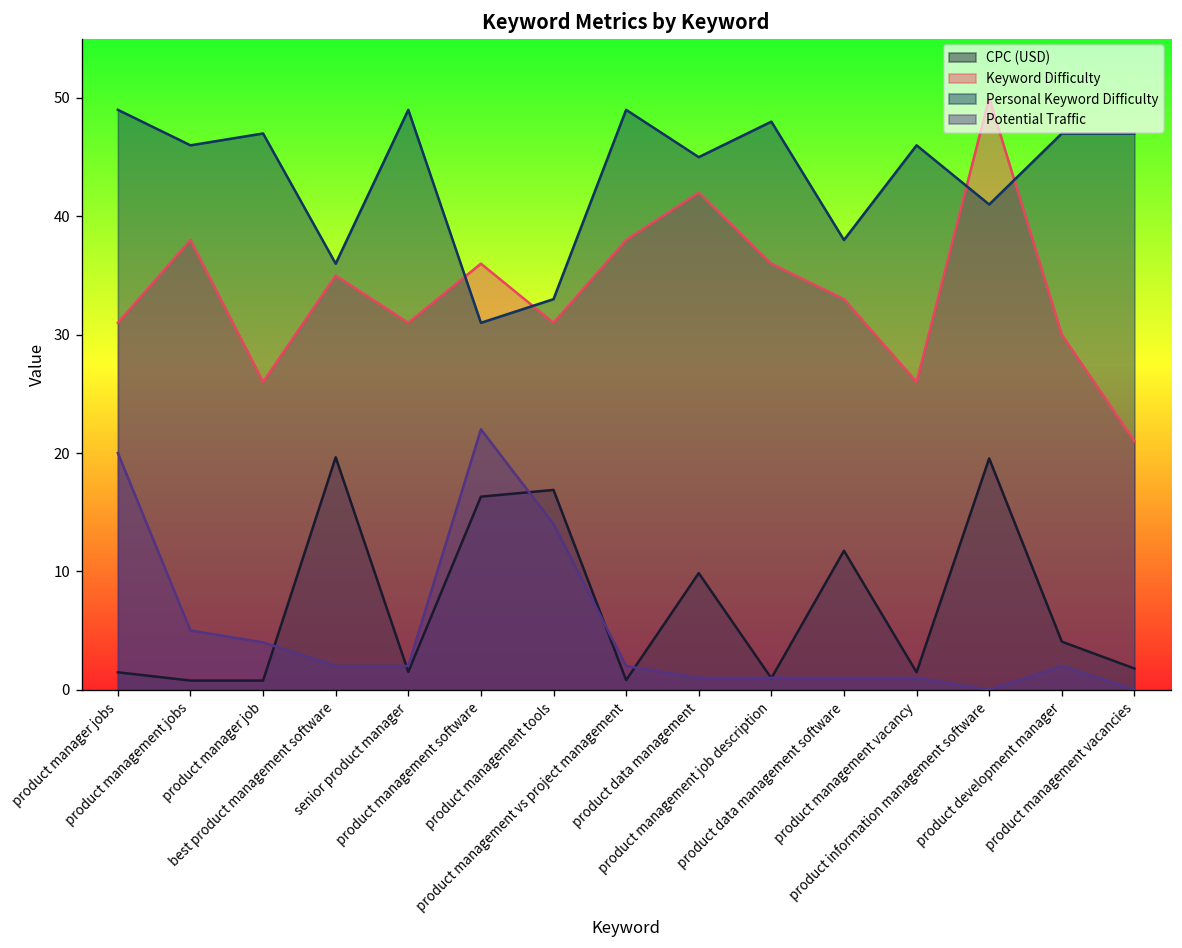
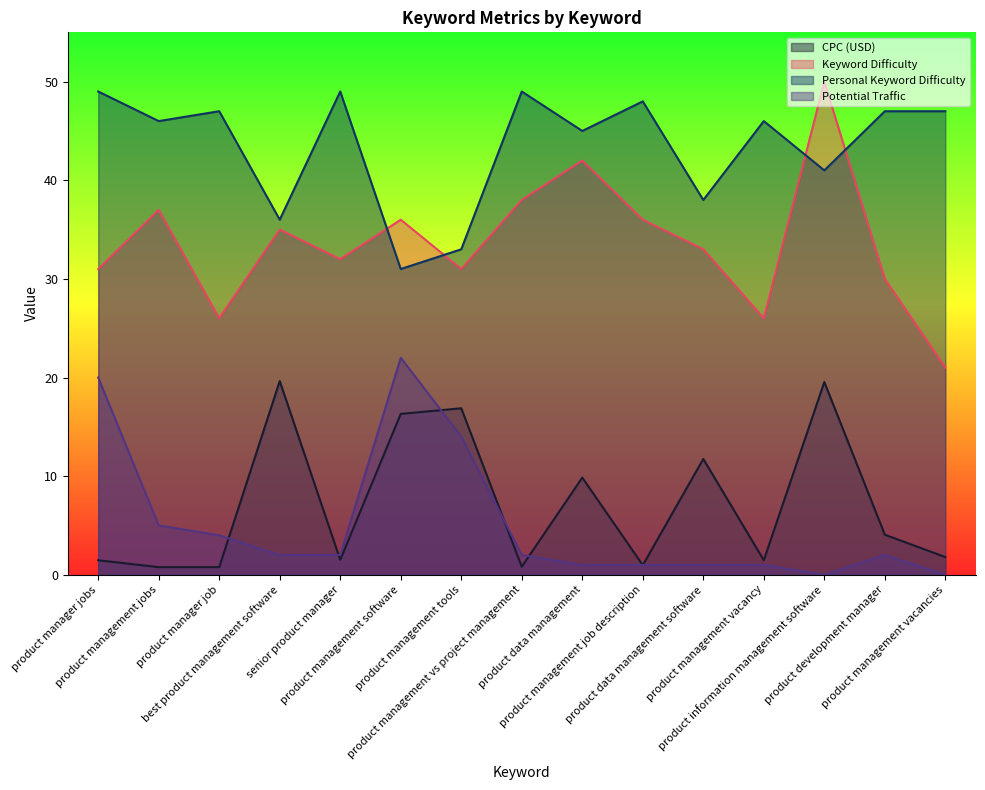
Keyword Difficulty, product management jobs: 38 -> 37
Keyword Difficulty, senior product manager: 31 -> 32
